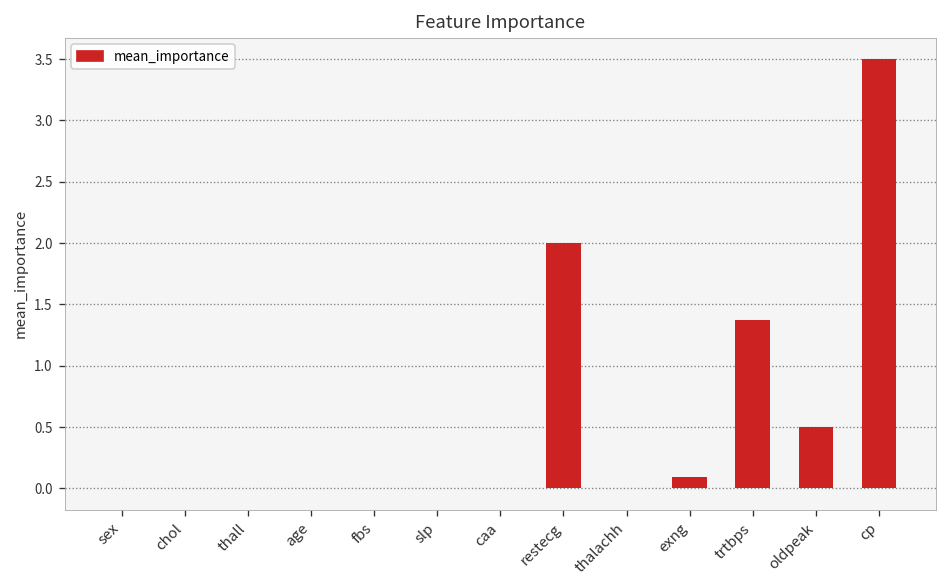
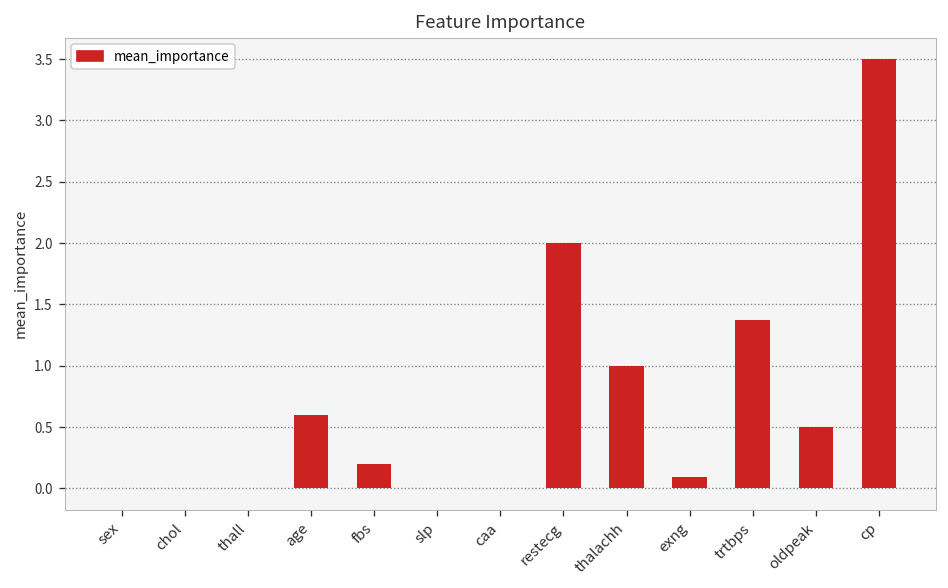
age: 0.0 -> 0.6
fbs: 0.0 -> 0.2
thalachh: 0 -> 1
